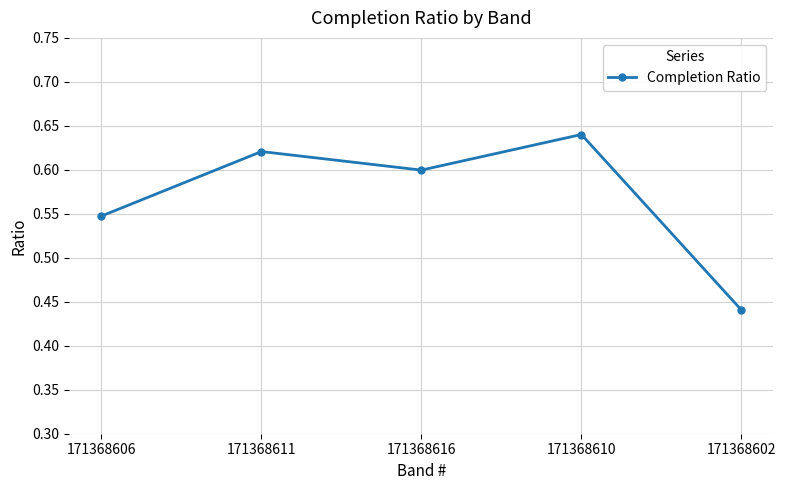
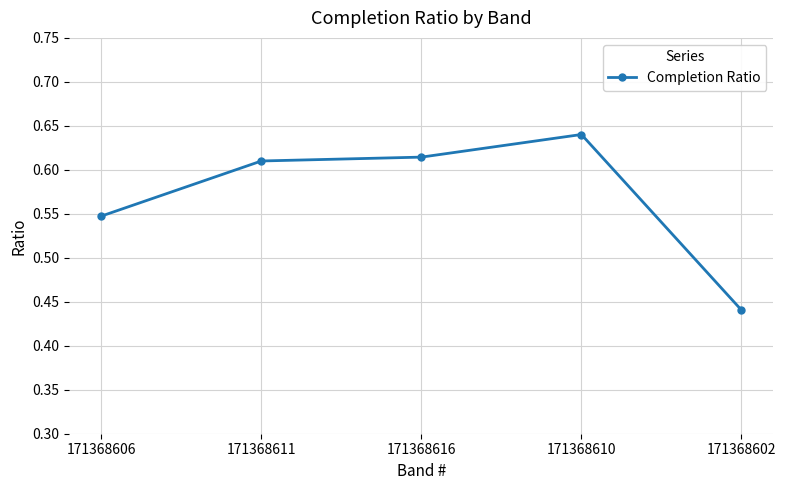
171368611: 0.62 -> 0.61
171368616: 0.60 -> 0.61
